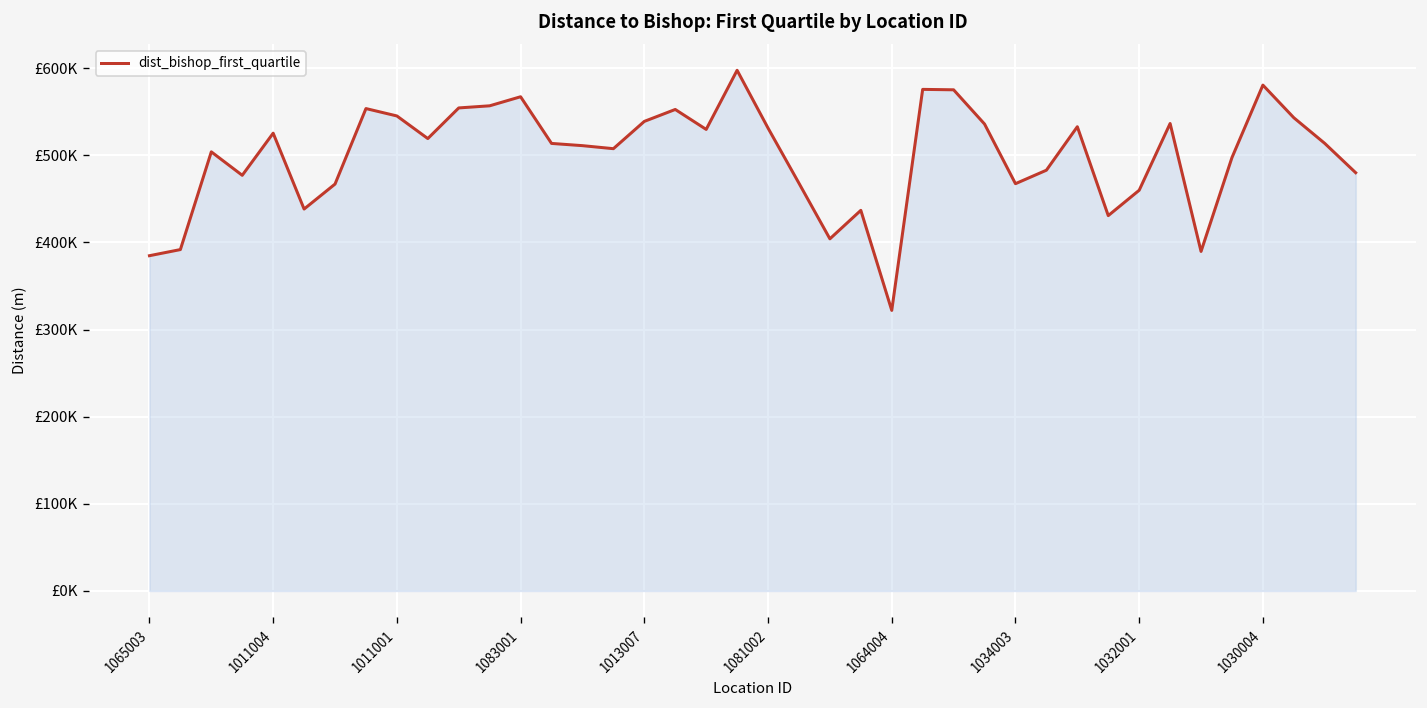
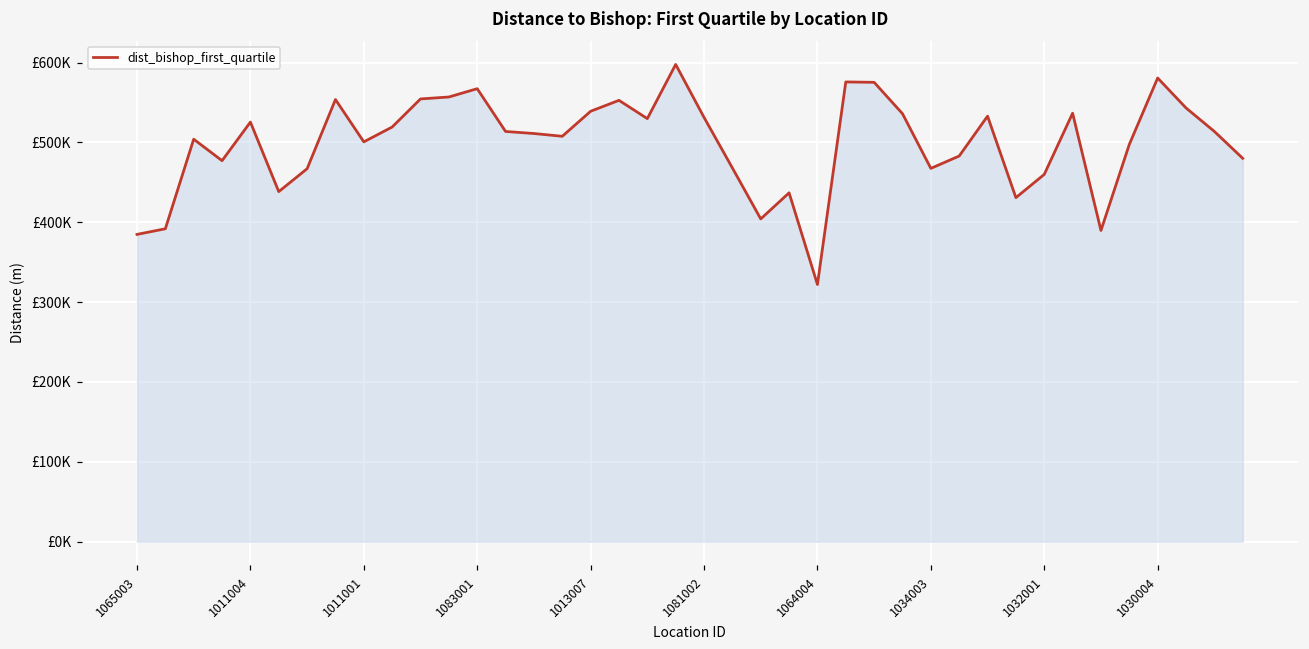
1011001: £550000 -> £500000
